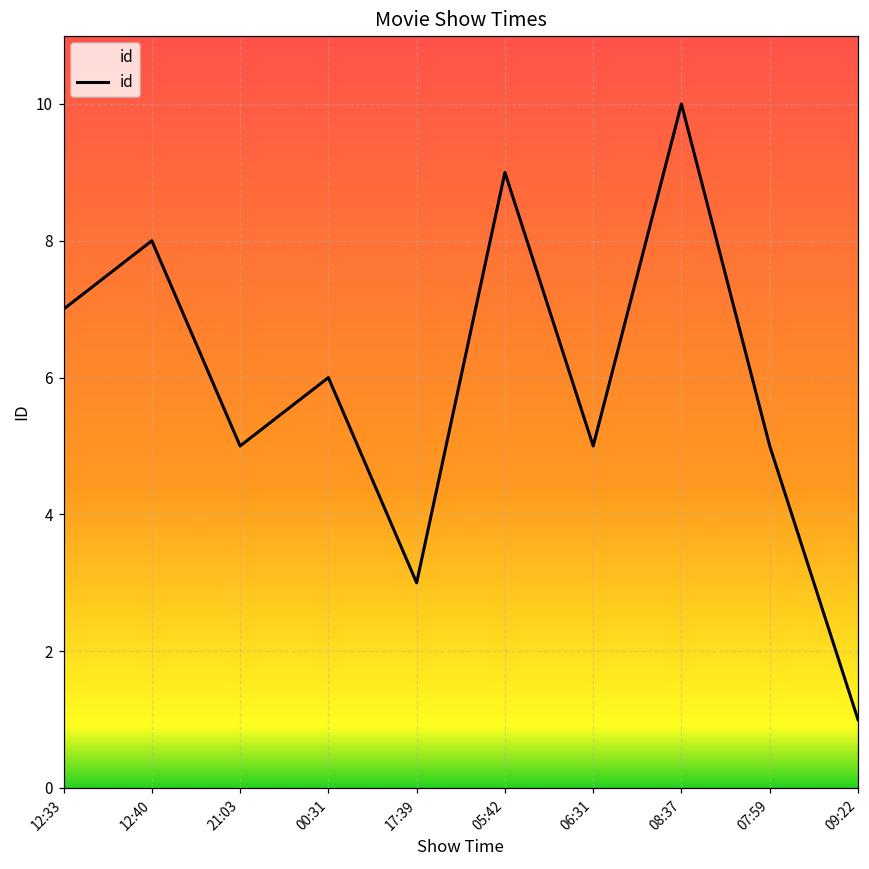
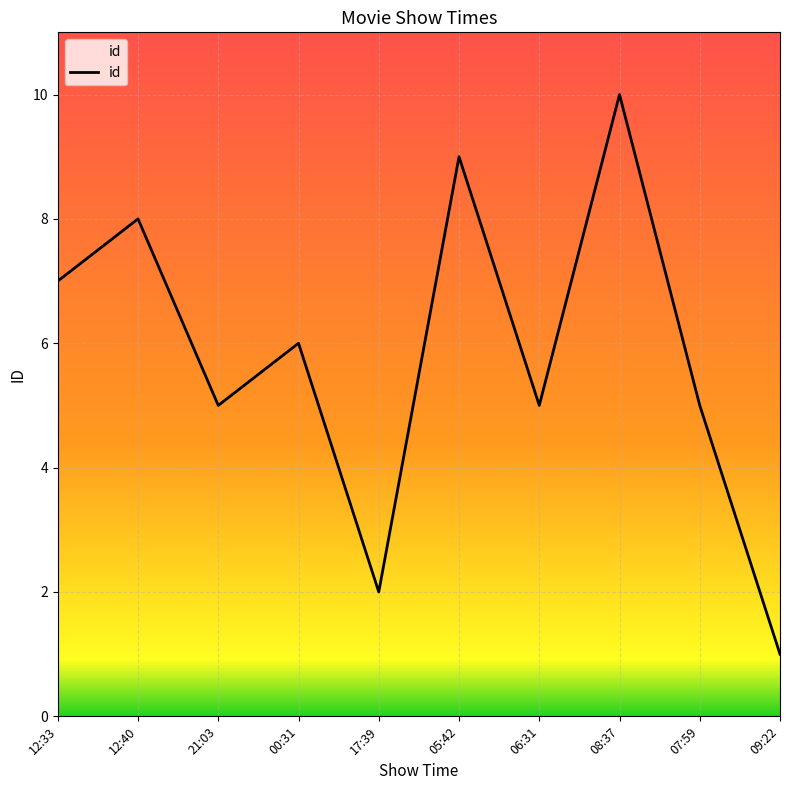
17:39: 3 -> 2
